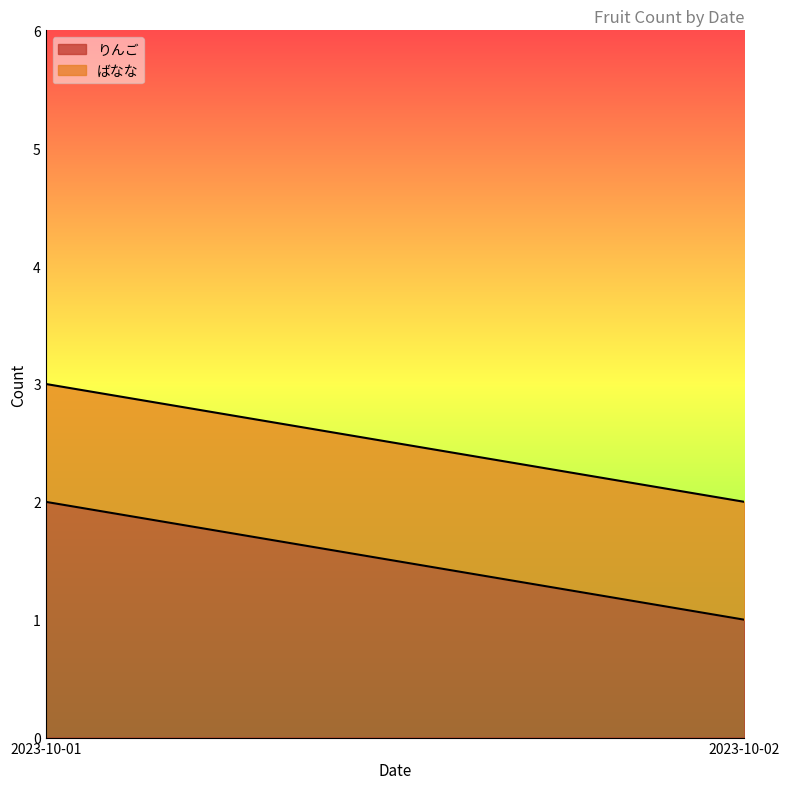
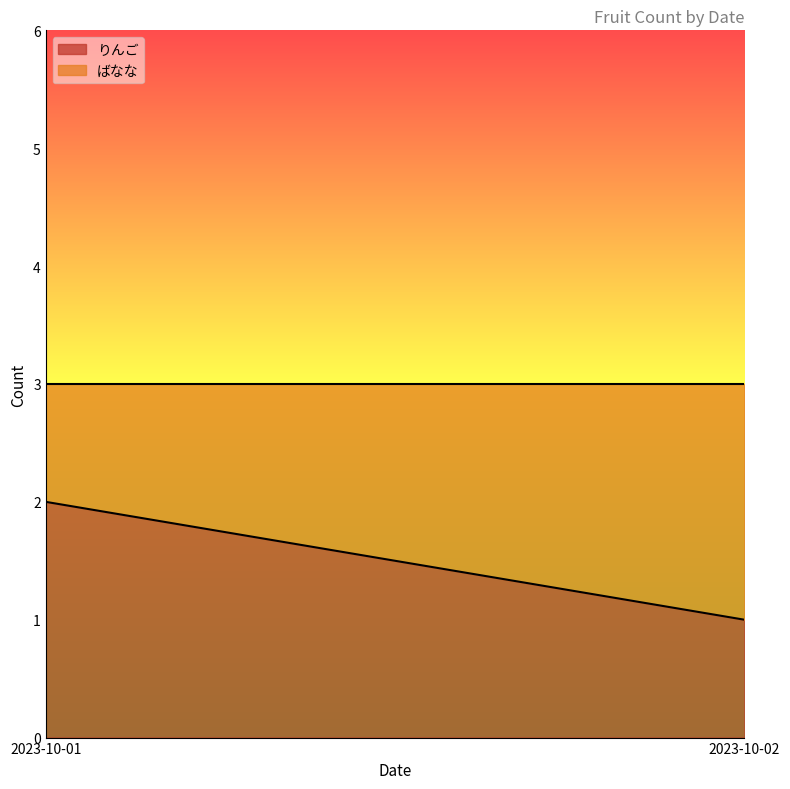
ばなな, 2023-10-02: 1 -> 2
